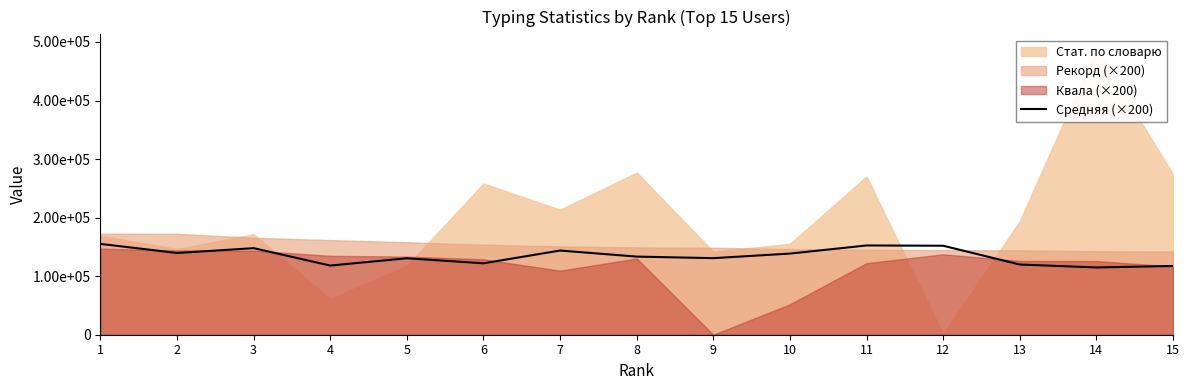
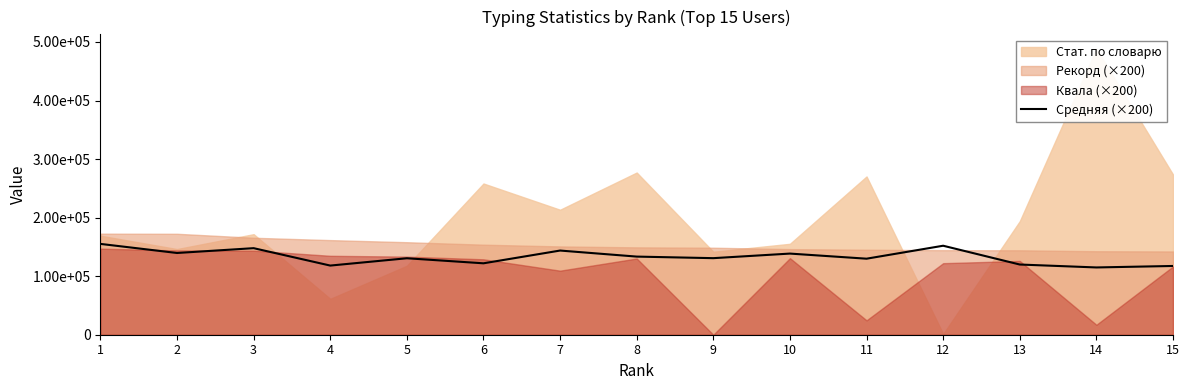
Квала (×200), 10: 50000 -> 130000
Средняя (×200), 11: 150000 -> 130000
Квала (×200), 11: 120000 -> 20000
Квала (×200), 12: 140000 -> 120000
Квала (×200), 14: 130000 -> 20000
